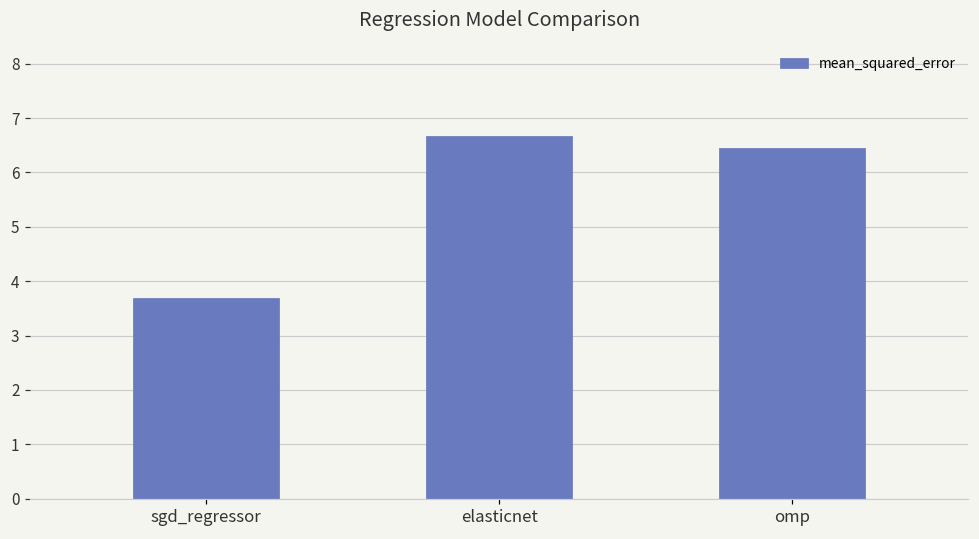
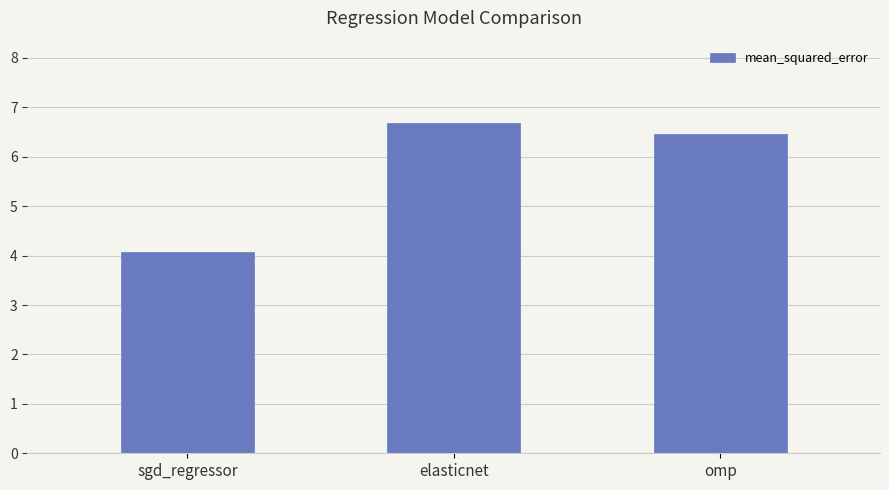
sgd_regressor: 3.7 -> 4.1
